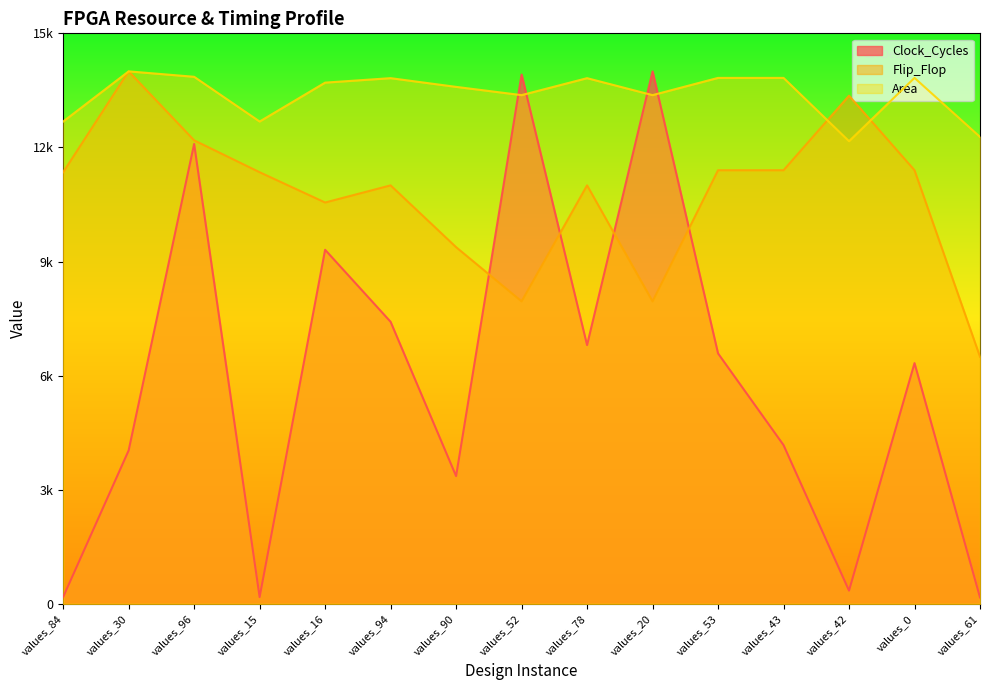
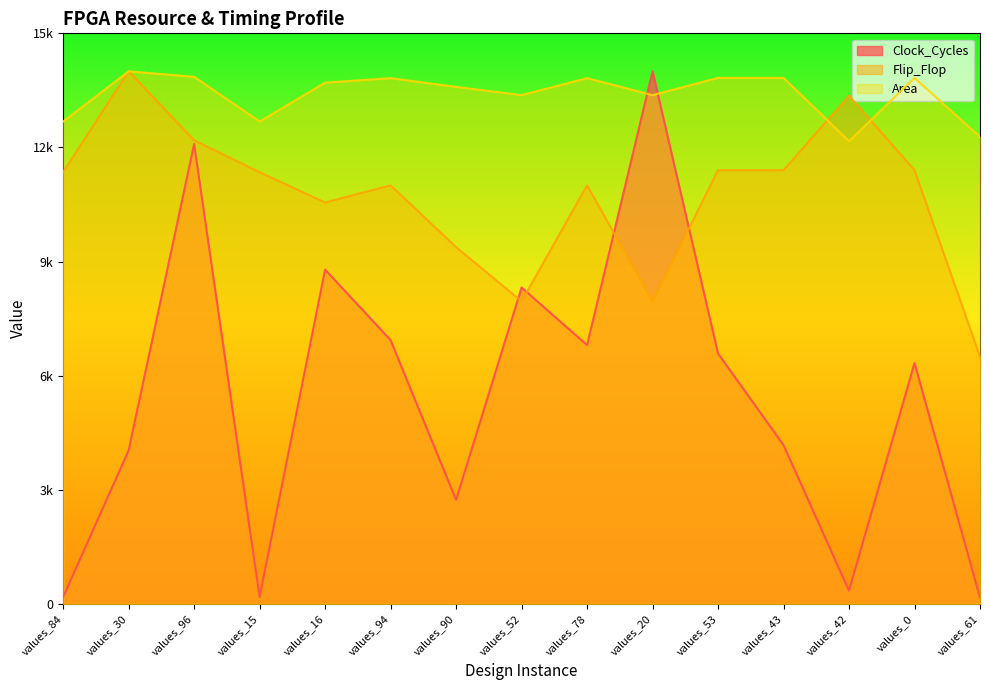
Clock_Cycles, values_16: 9300 -> 8800
Clock_Cycles, values_94: 7400 -> 6900
Clock_Cycles, values_90: 3400 -> 2700
Clock_Cycles, values_52: 13900 -> 8300
